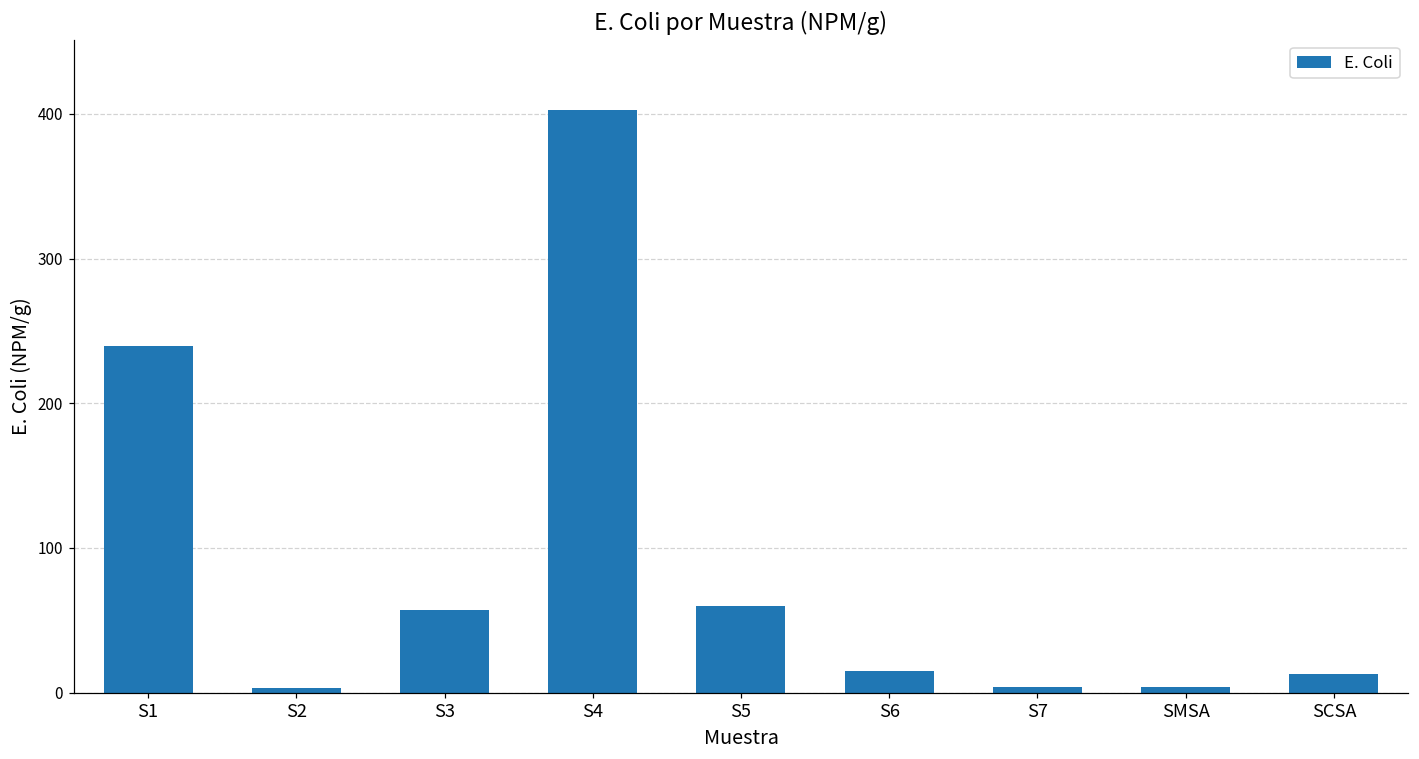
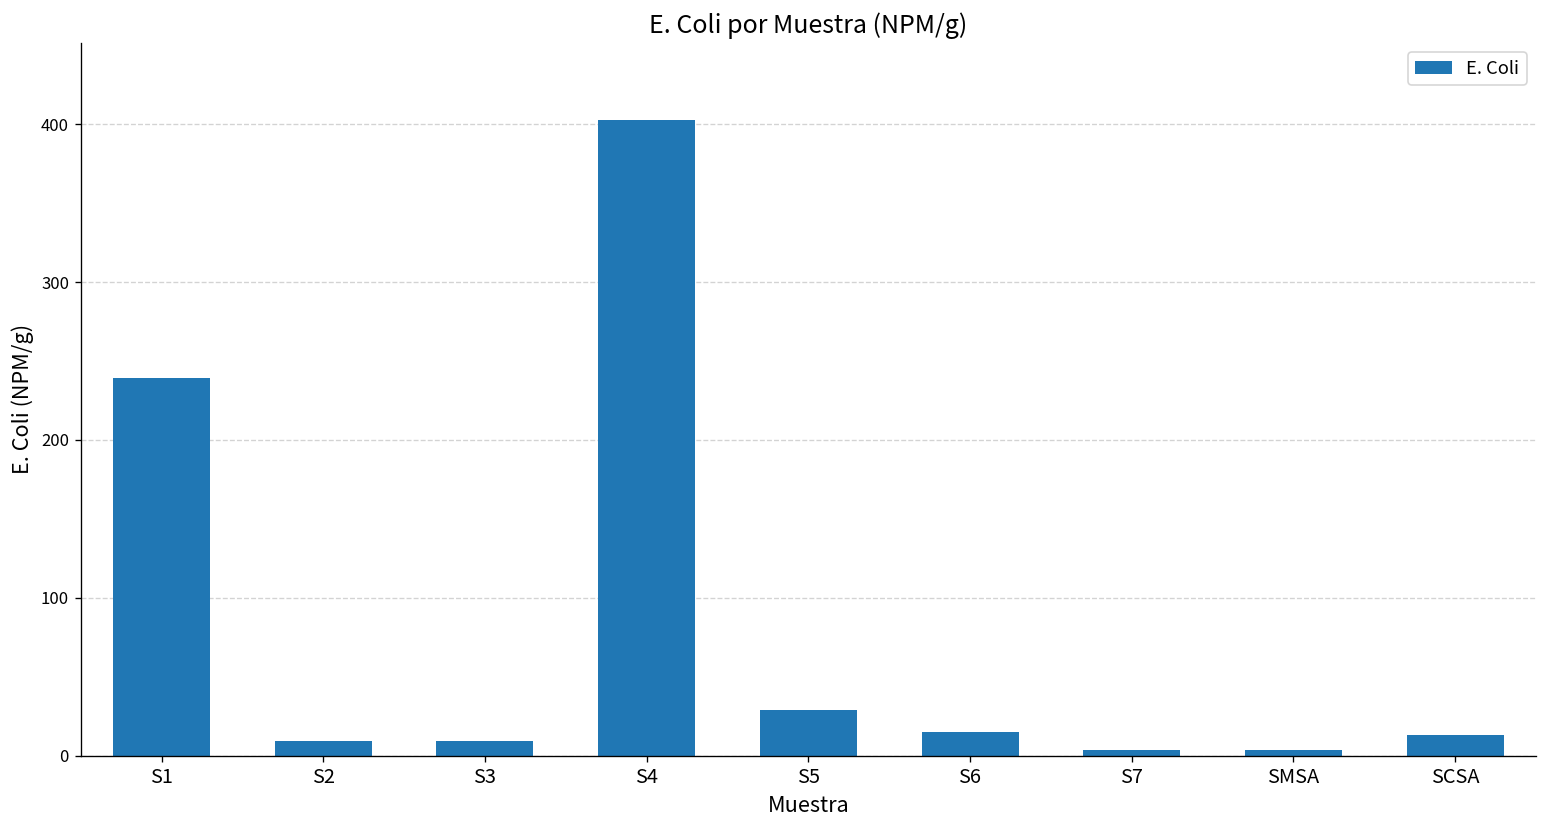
S2: 3 -> 9
S3: 57 -> 9
S5: 60 -> 29
